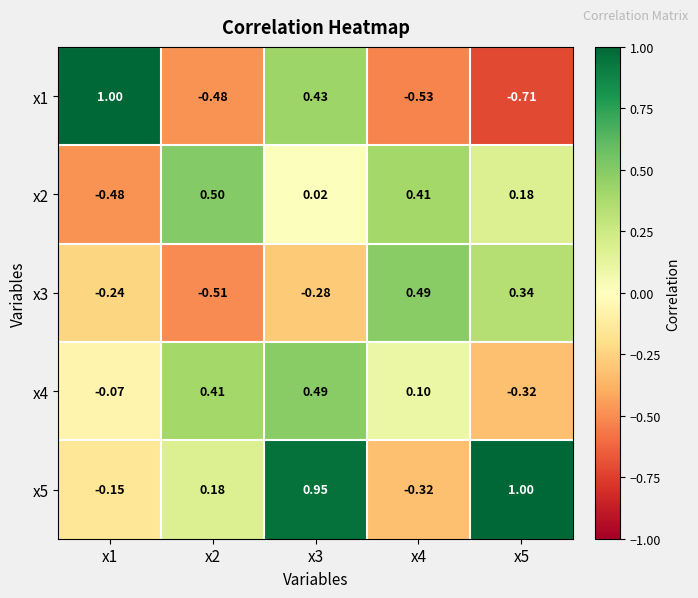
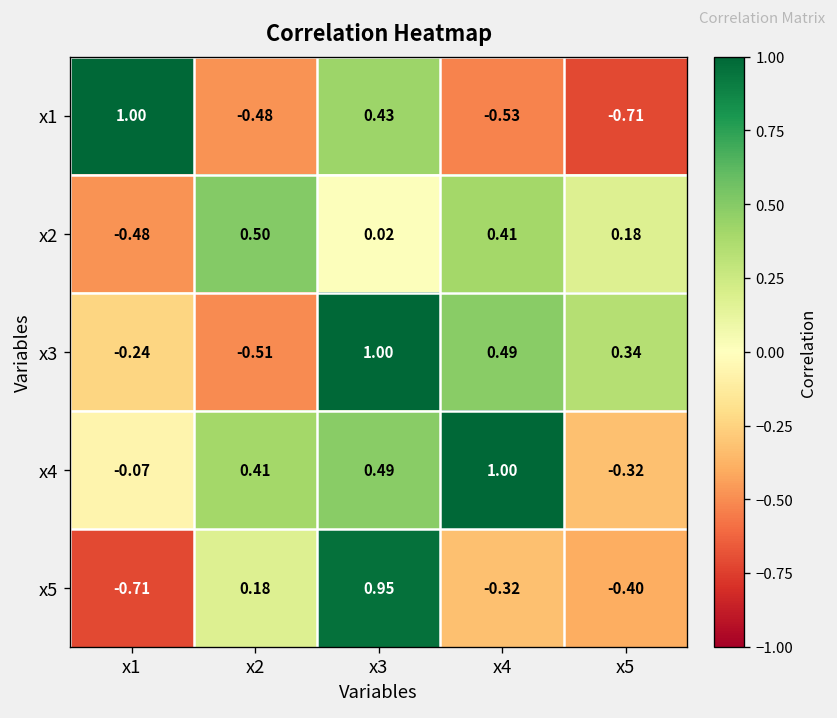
x3, x3: -0.28 -> 1.00
x4, x4: 0.10 -> 1.00
x5, x1: -0.15 -> -0.71
x5, x5: 1.00 -> -0.40
